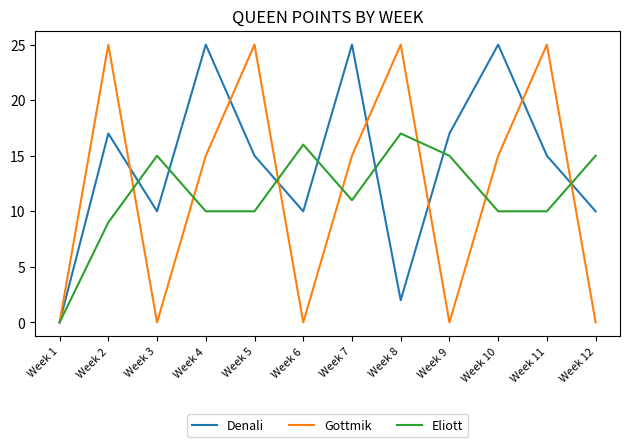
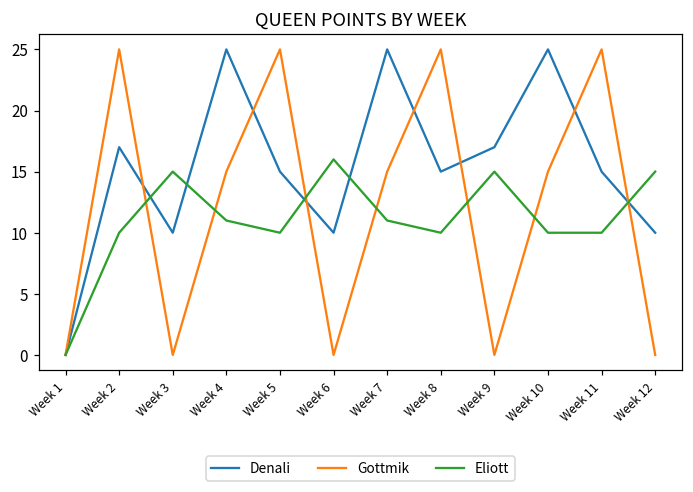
Eliott, Week 2: 9 -> 10
Eliott, Week 4: 10 -> 11
Denali, Week 8: 2 -> 15
Eliott, Week 8: 17 -> 10
